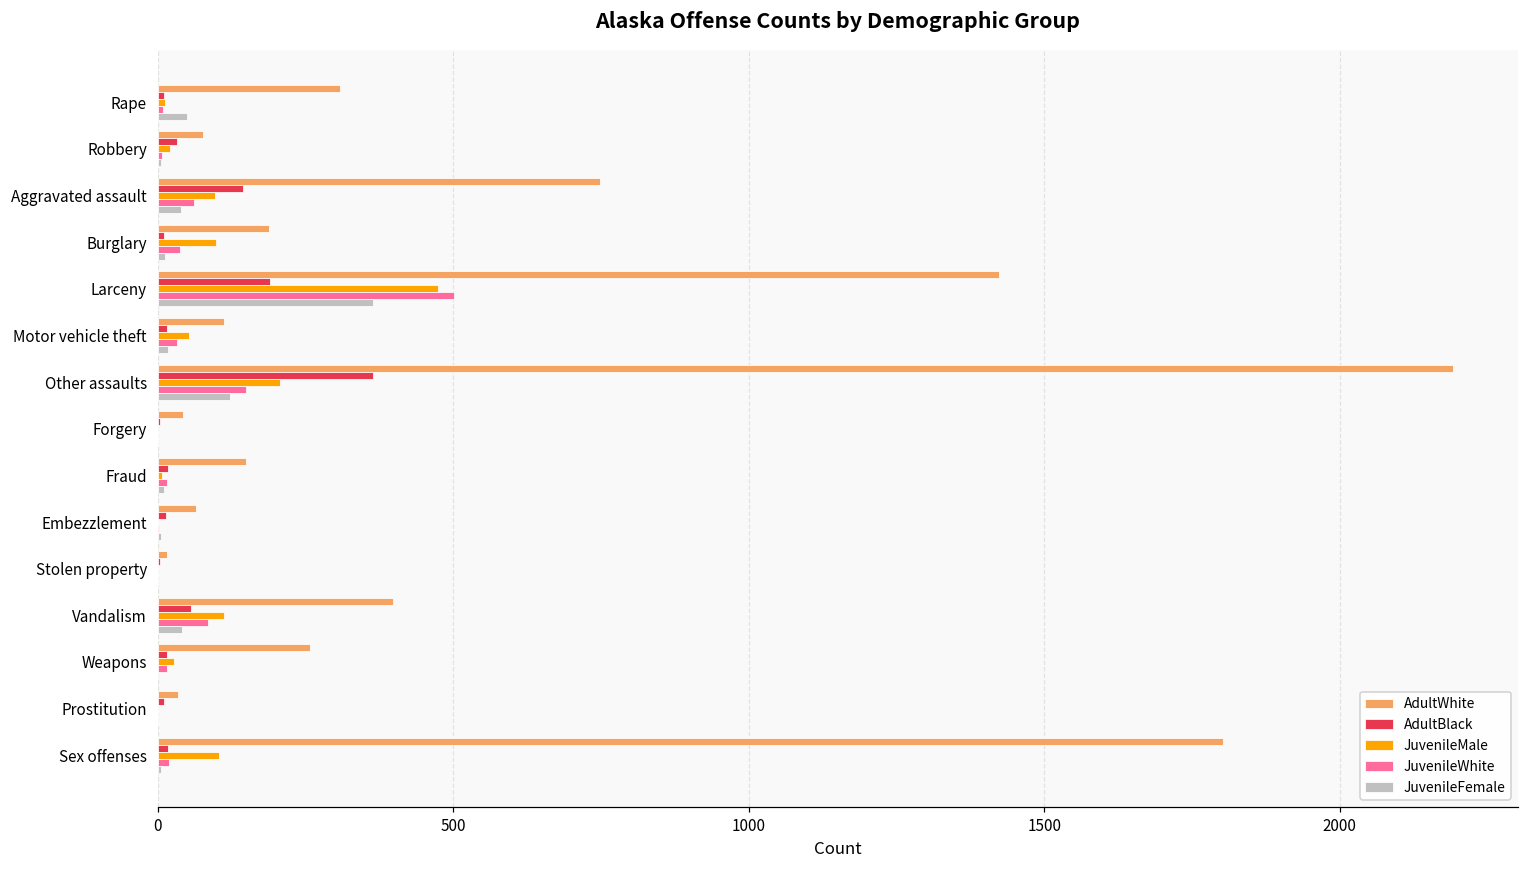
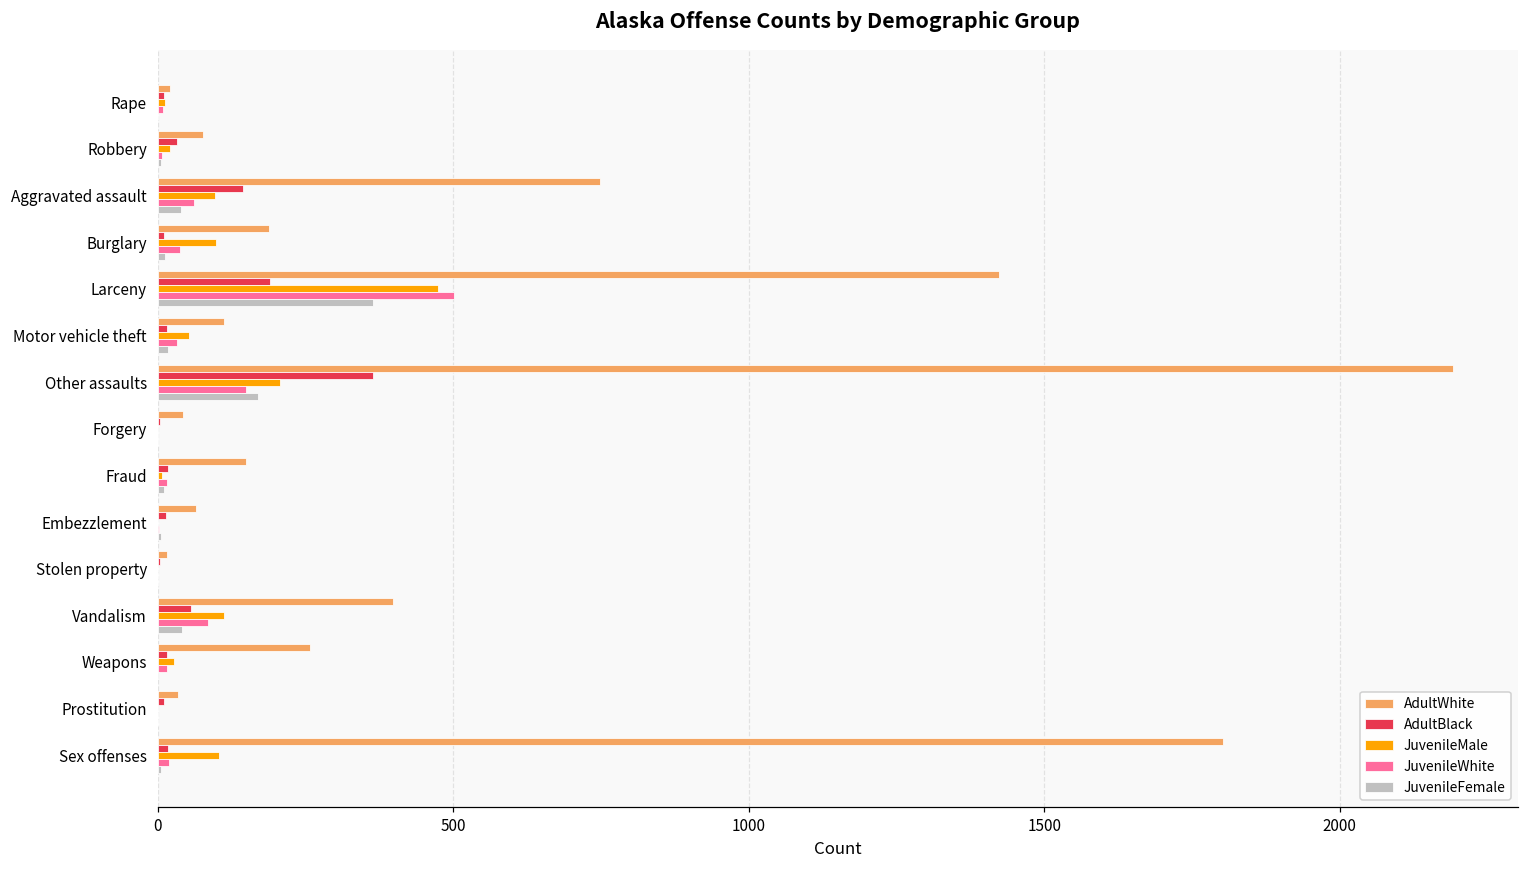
AdultWhite, Rape: 310 -> 20
JuvenileFemale, Rape: 50 -> 0
JuvenileFemale, Other assaults: 120 -> 170
